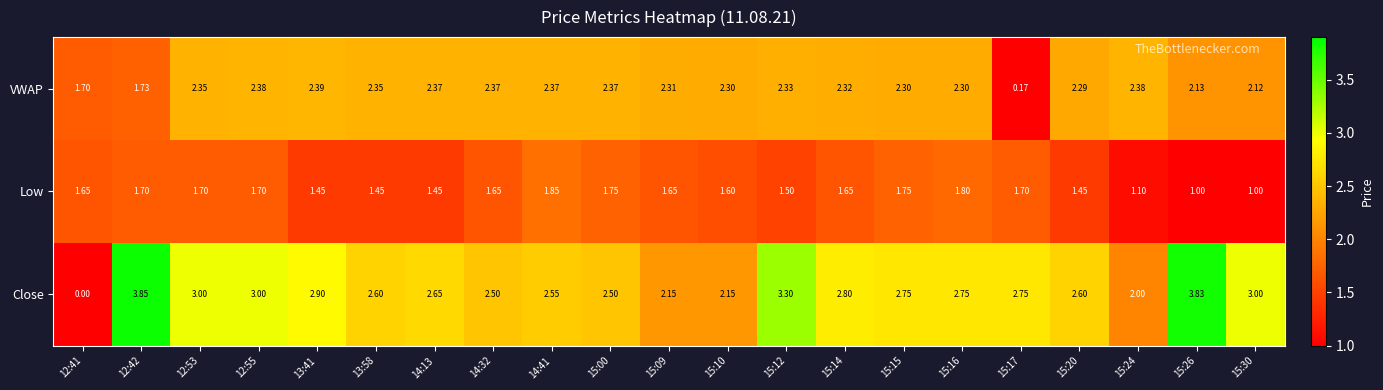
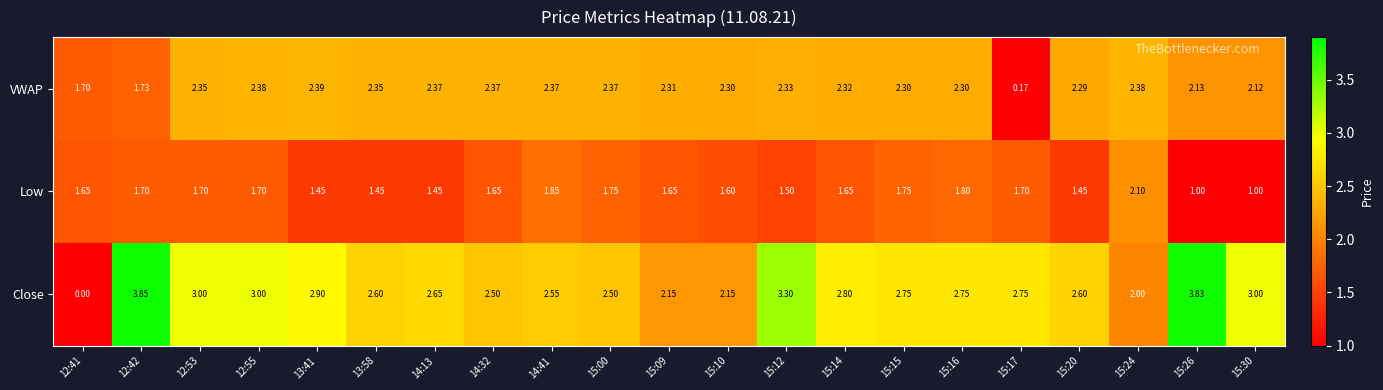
Low, 15:24: 1.10 -> 2.10
